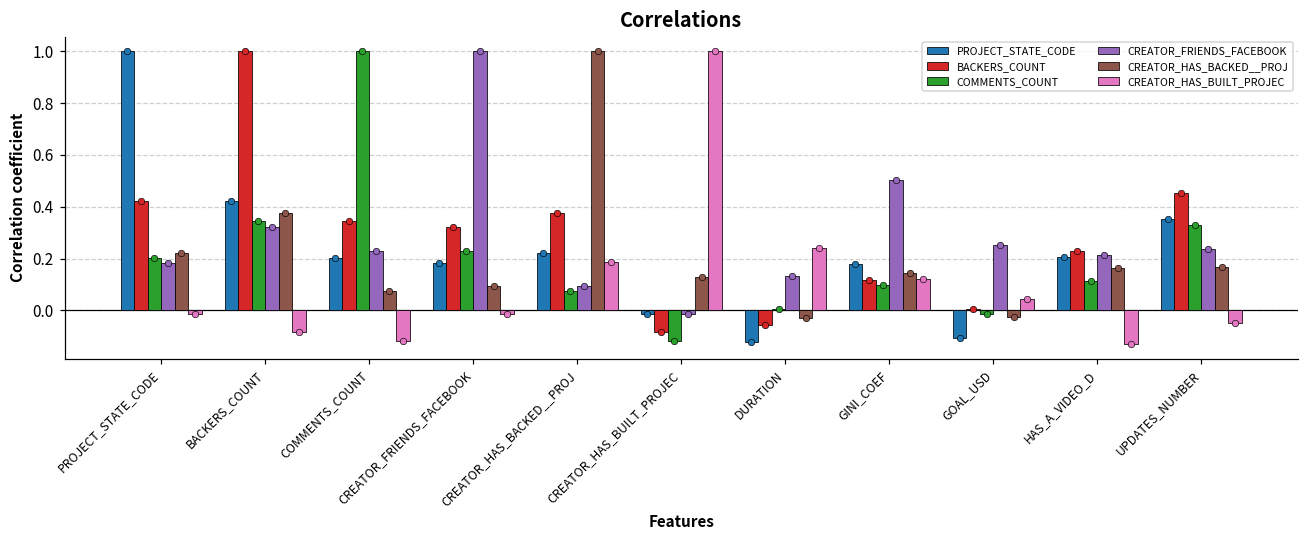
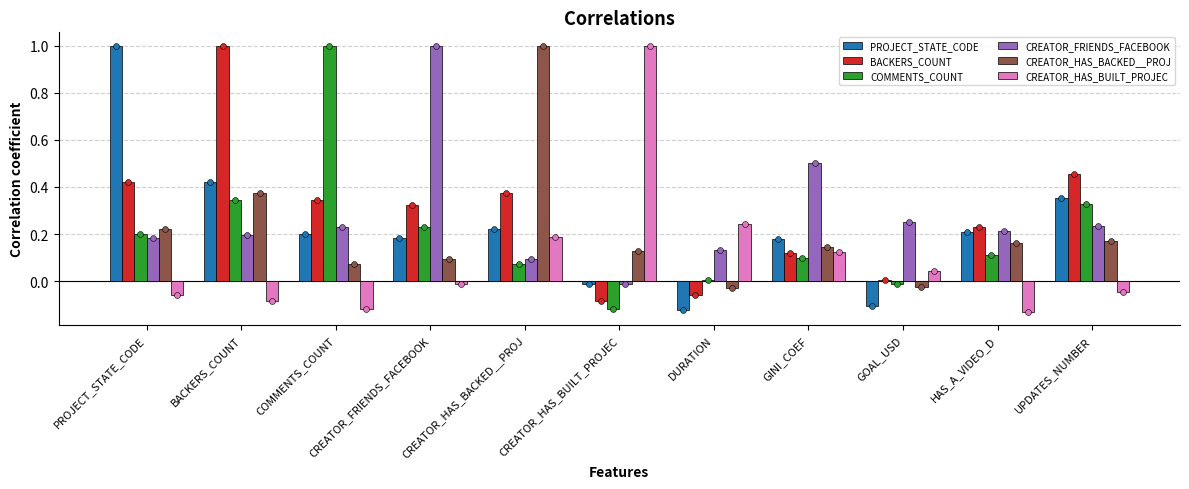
CREATOR_HAS_BUILT_PROJEC, PROJECT_STATE_CODE: -0.01 -> -0.06
CREATOR_FRIENDS_FACEBOOK, BACKERS_COUNT: 0.32 -> 0.19
